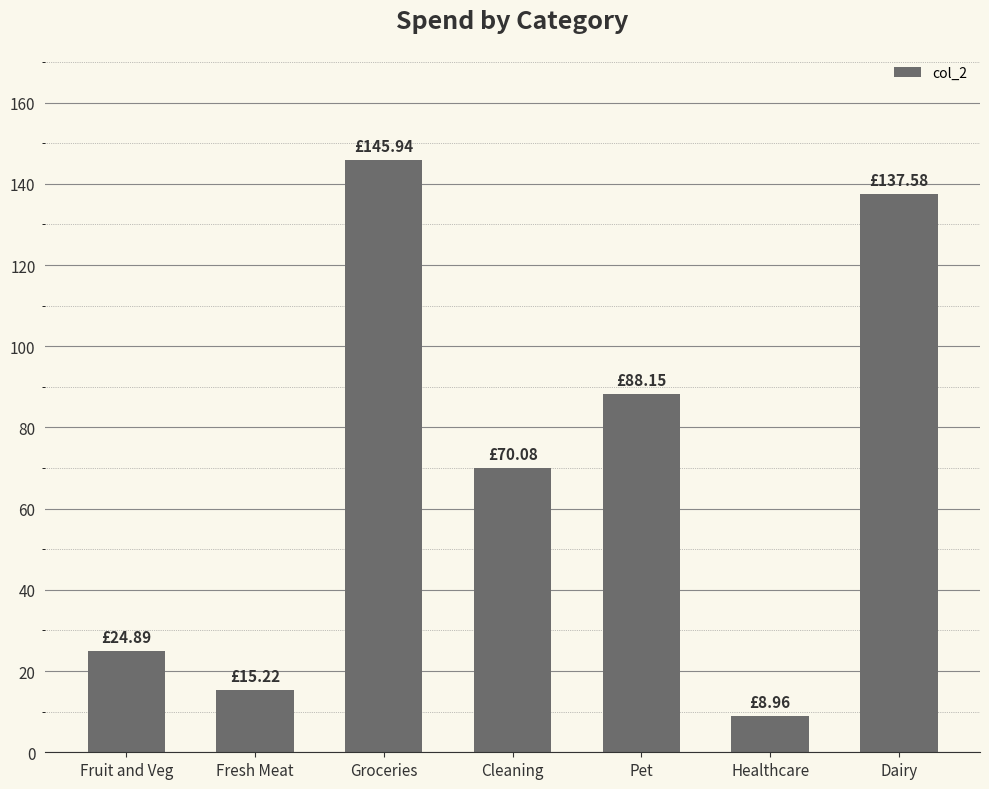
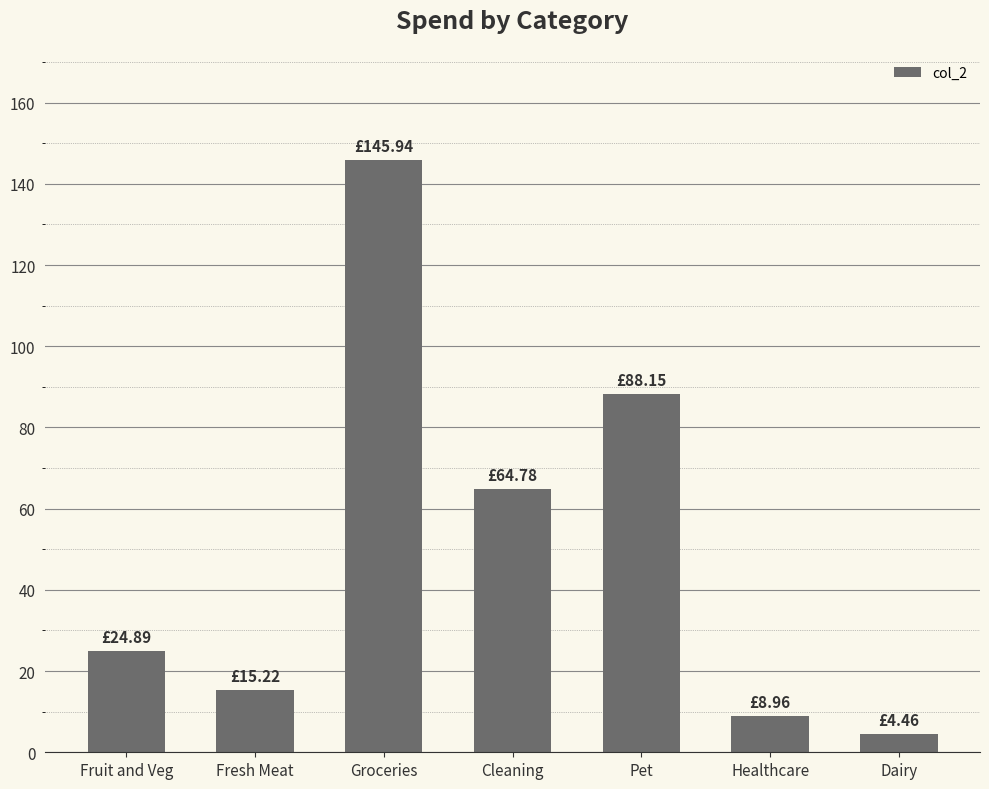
Cleaning: £70.08 -> £64.78
Dairy: £137.58 -> £4.46
